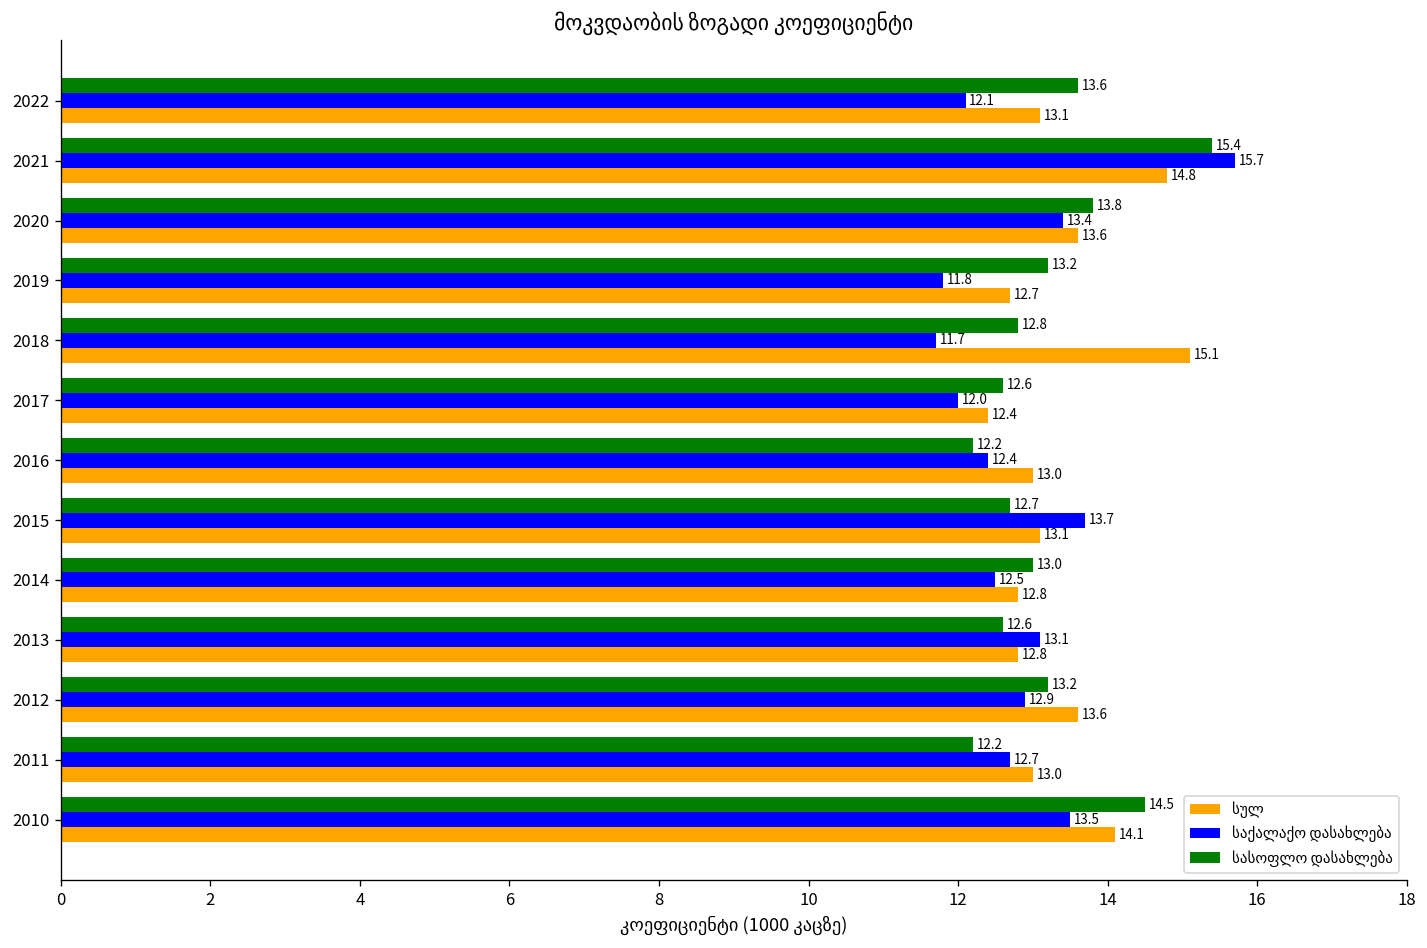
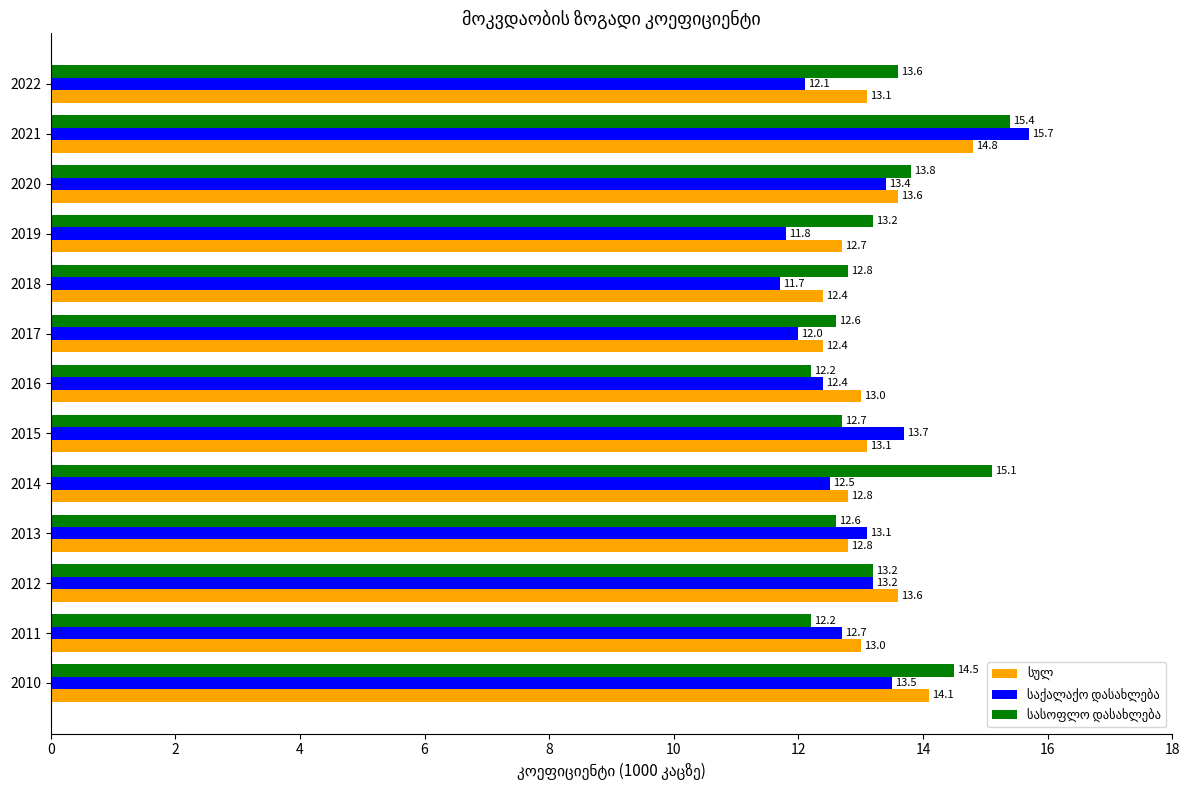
სულ, 2018: 15.1 -> 12.4
სასოფლო დასახლება, 2014: 13.0 -> 15.1
საქალაქო დასახლება, 2012: 12.9 -> 13.2
